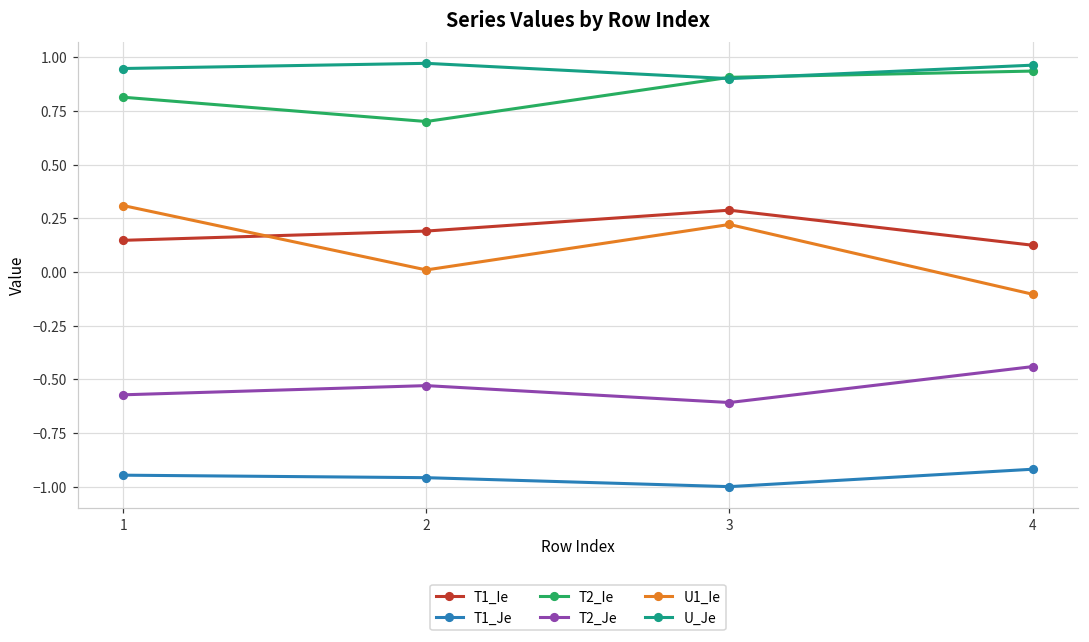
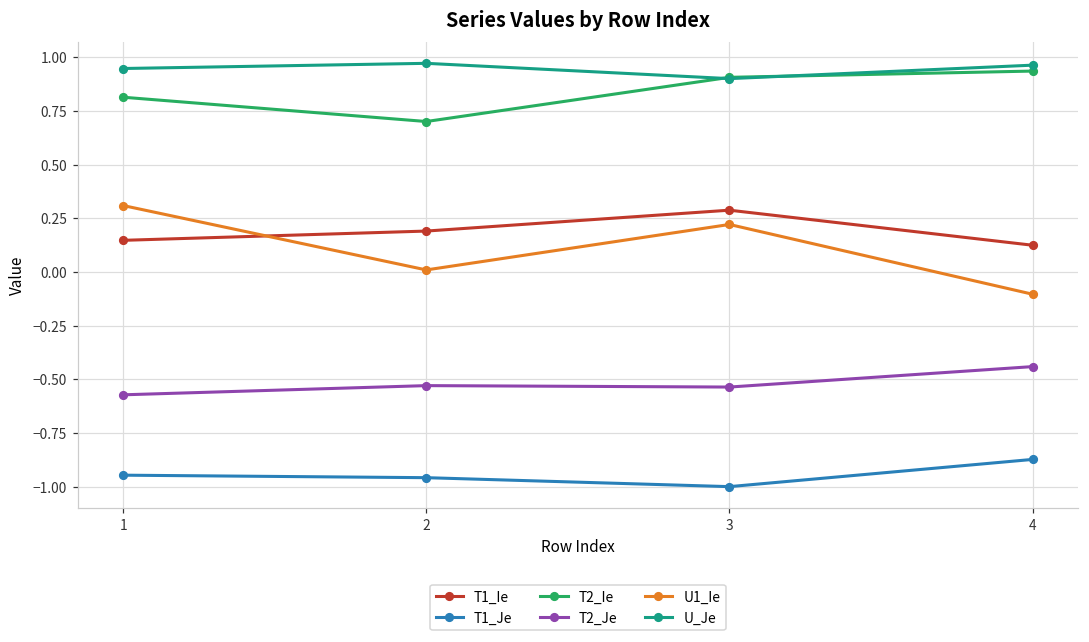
T2_Je, 3: -0.61 -> -0.54
T1_Je, 4: -0.92 -> -0.87
